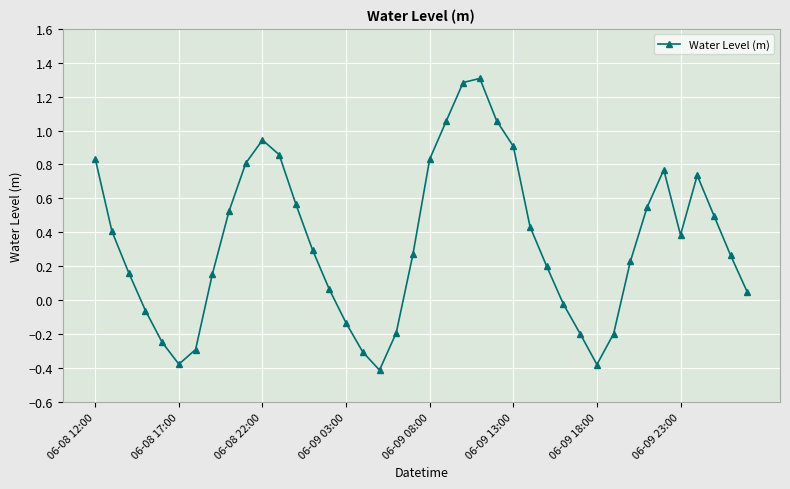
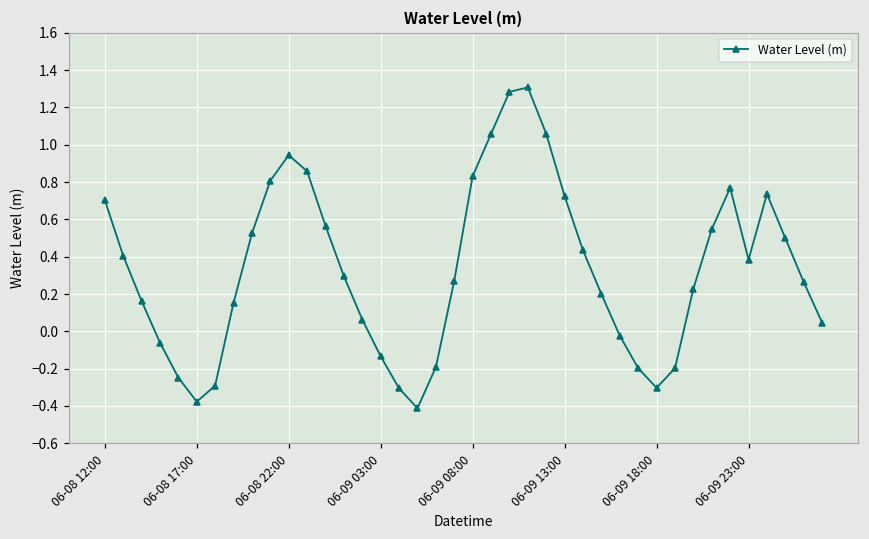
06-08 12:00: 0.83 -> 0.70
06-09 13:00: 0.91 -> 0.72
06-09 18:00: -0.38 -> -0.30
